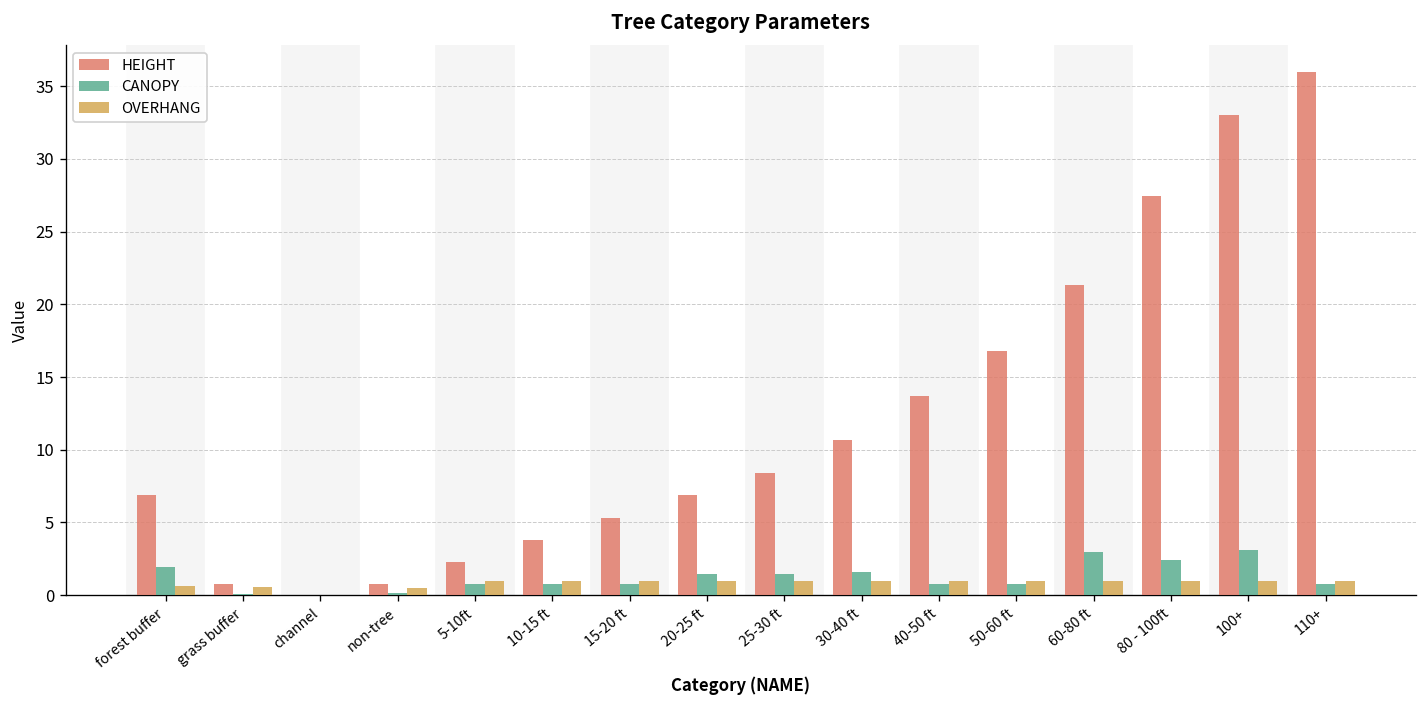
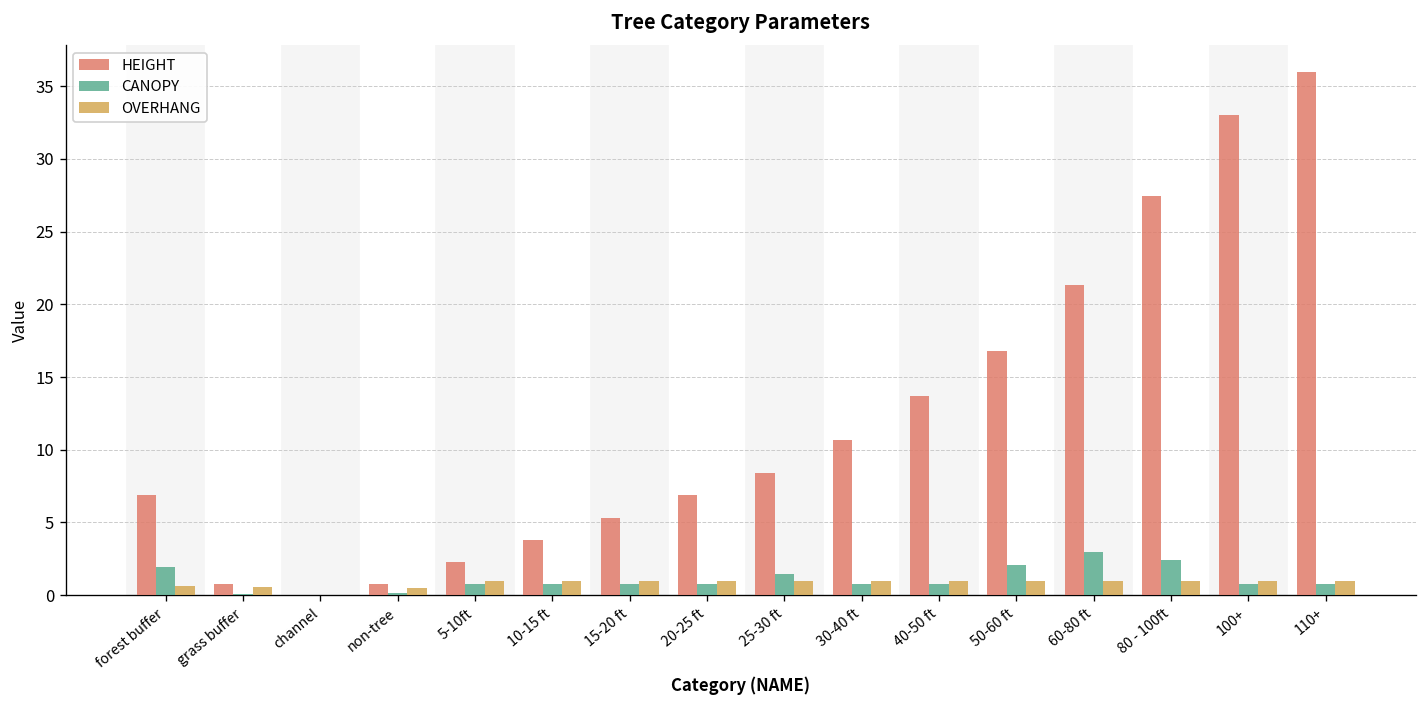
CANOPY, 20-25 ft: 1.5 -> 0.8
CANOPY, 30-40 ft: 1.6 -> 0.8
CANOPY, 50-60 ft: 0.8 -> 2.1
CANOPY, 100+: 3.1 -> 0.8
